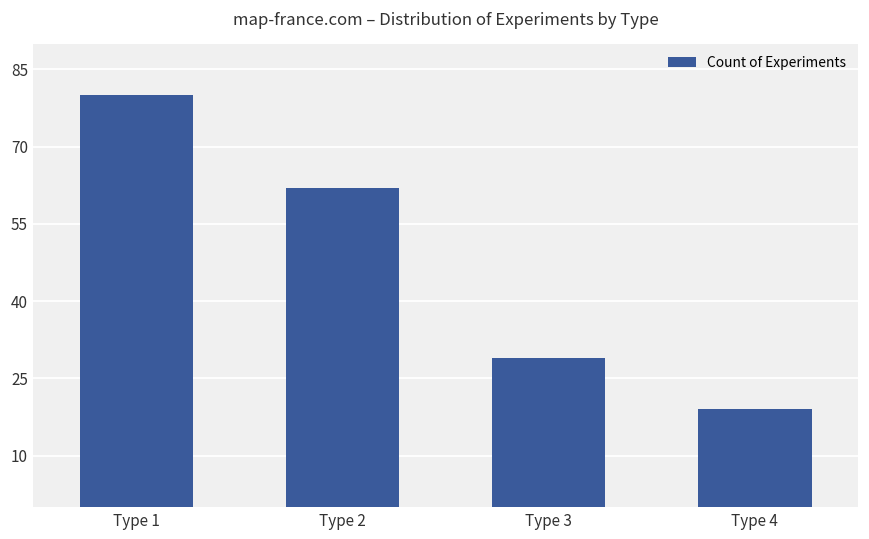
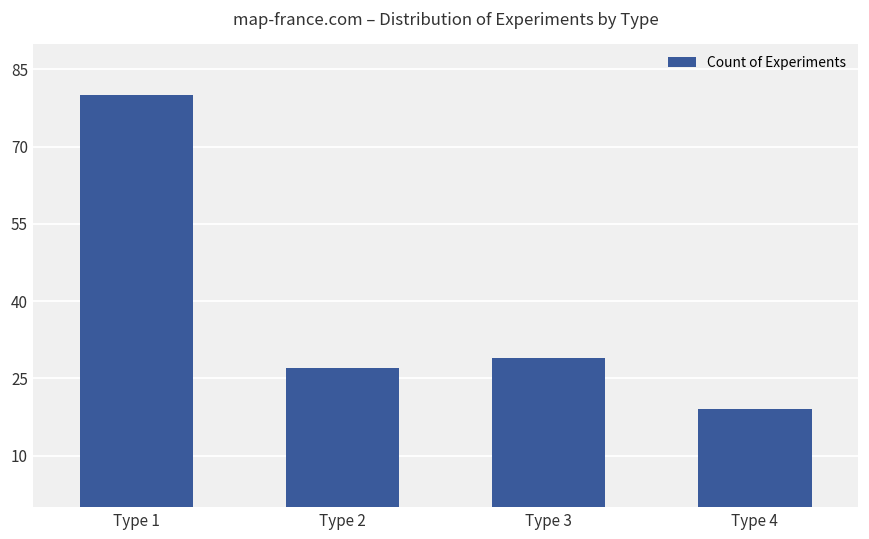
Type 2: 62 -> 27
